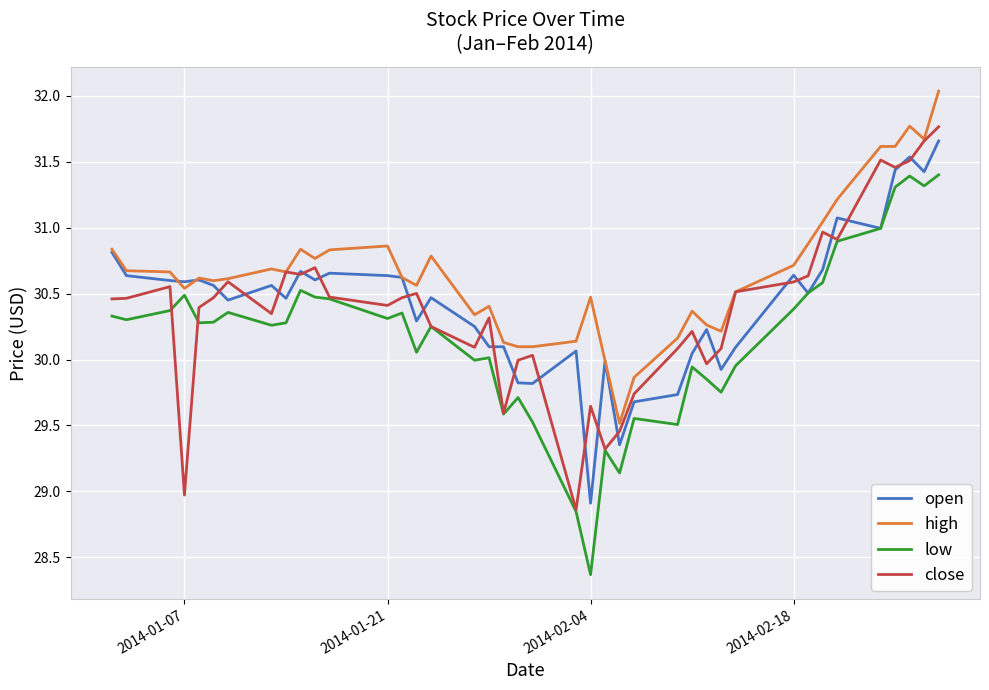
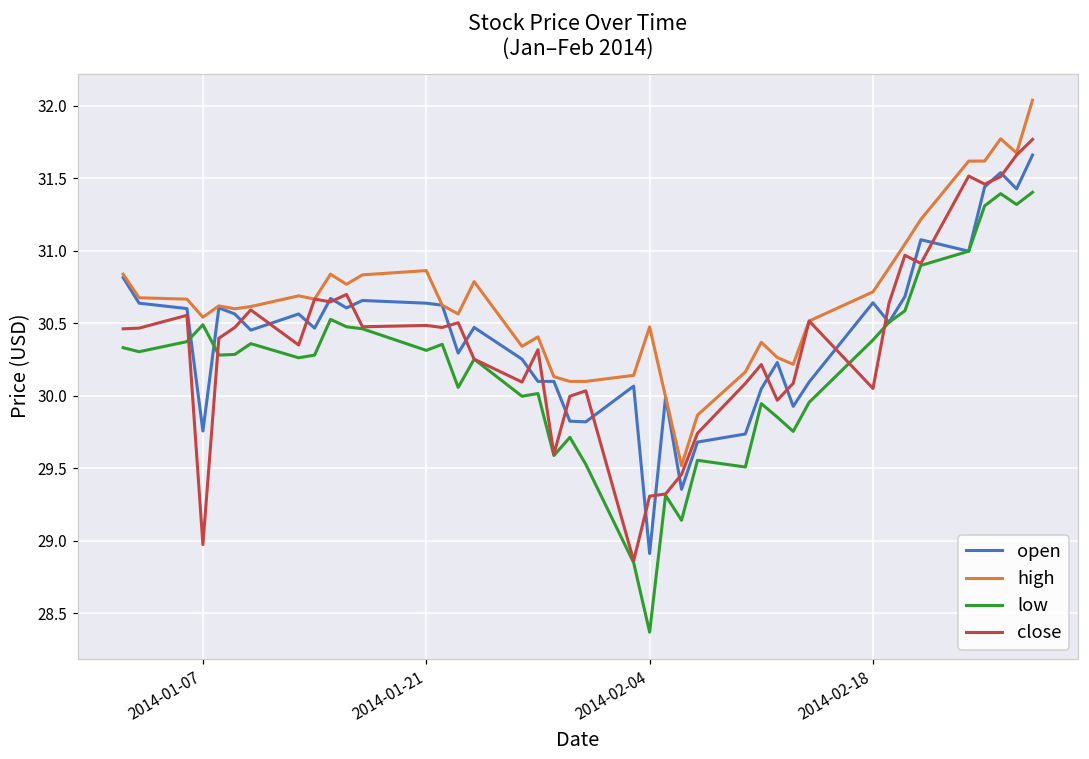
open, 2014-01-07: 30.59 -> 29.76
close, 2014-01-21: 30.41 -> 30.48
close, 2014-02-04: 29.65 -> 29.31
close, 2014-02-18: 30.59 -> 30.05
